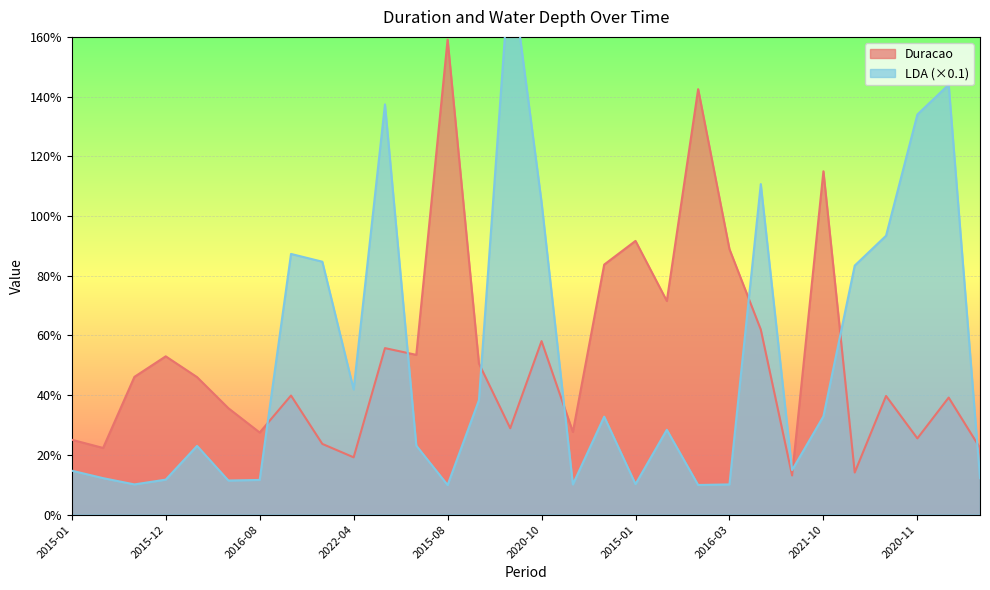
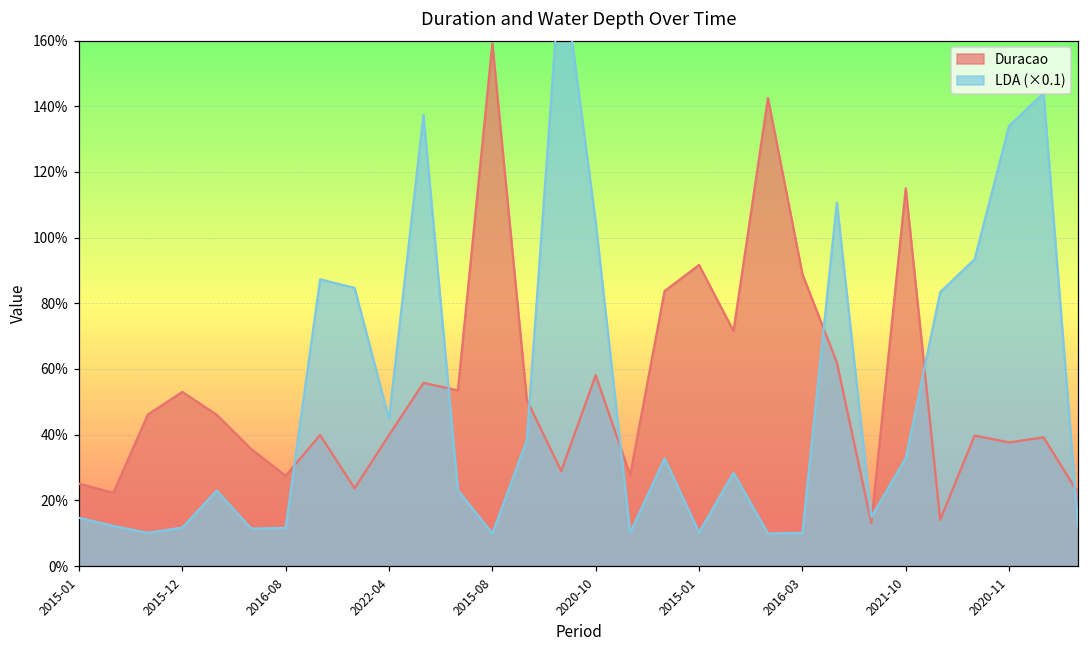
Duracao, 2022-04: 19% -> 40%
LDA (×0.1), 2022-04: 42% -> 45%
Duracao, 2020-11: 26% -> 38%
